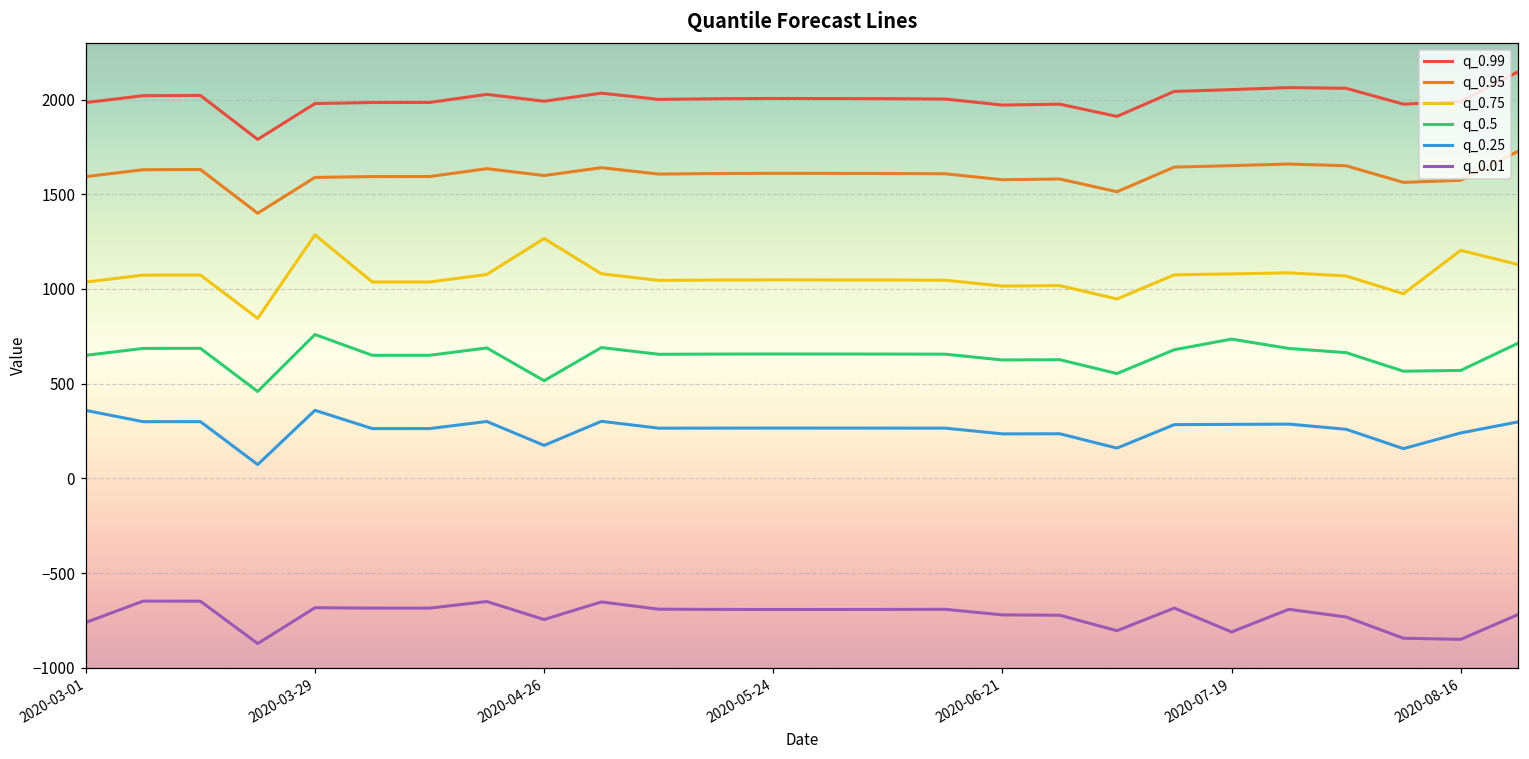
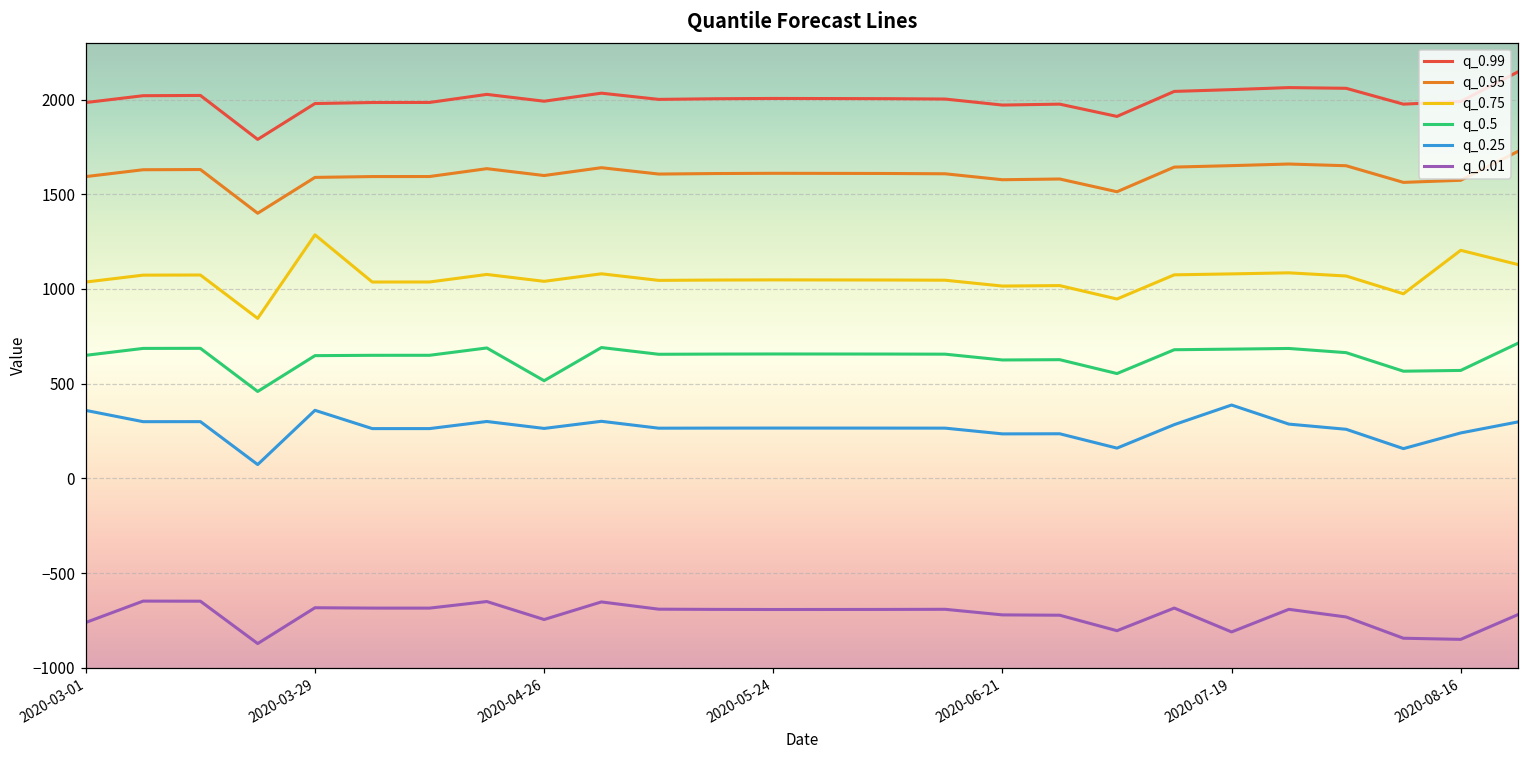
q_0.5, 2020-03-29: 760 -> 650
q_0.75, 2020-04-26: 1270 -> 1040
q_0.25, 2020-04-26: 170 -> 260
q_0.5, 2020-07-19: 740 -> 680
q_0.25, 2020-07-19: 290 -> 390
